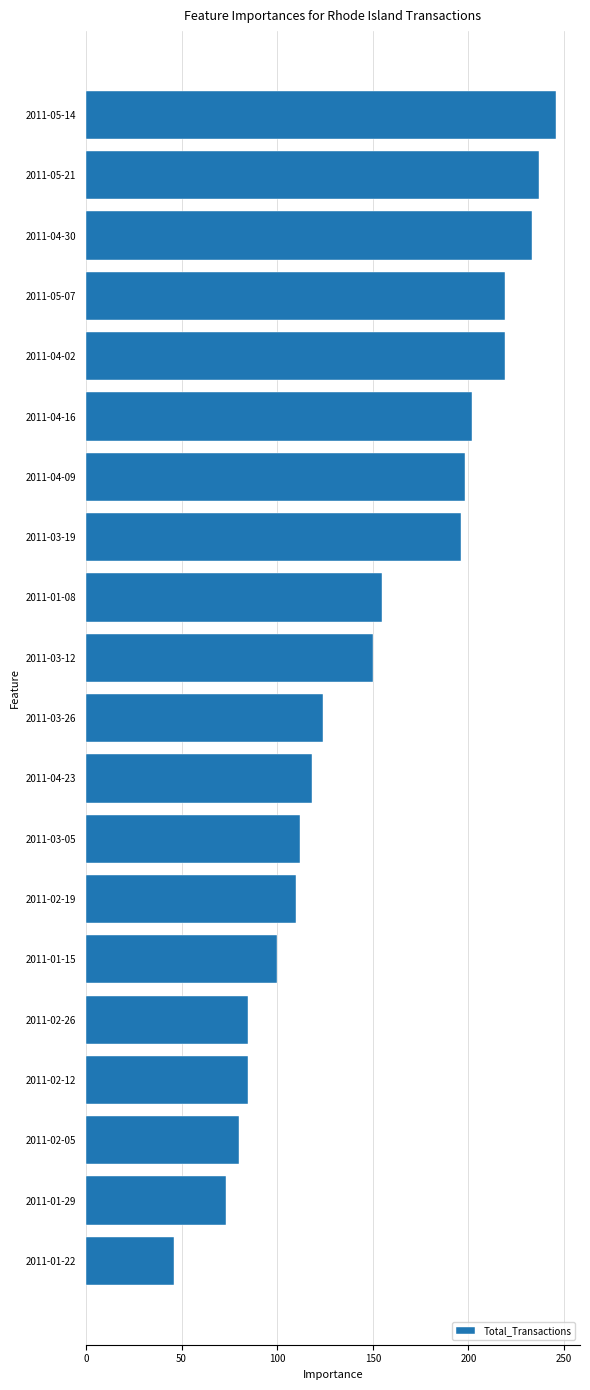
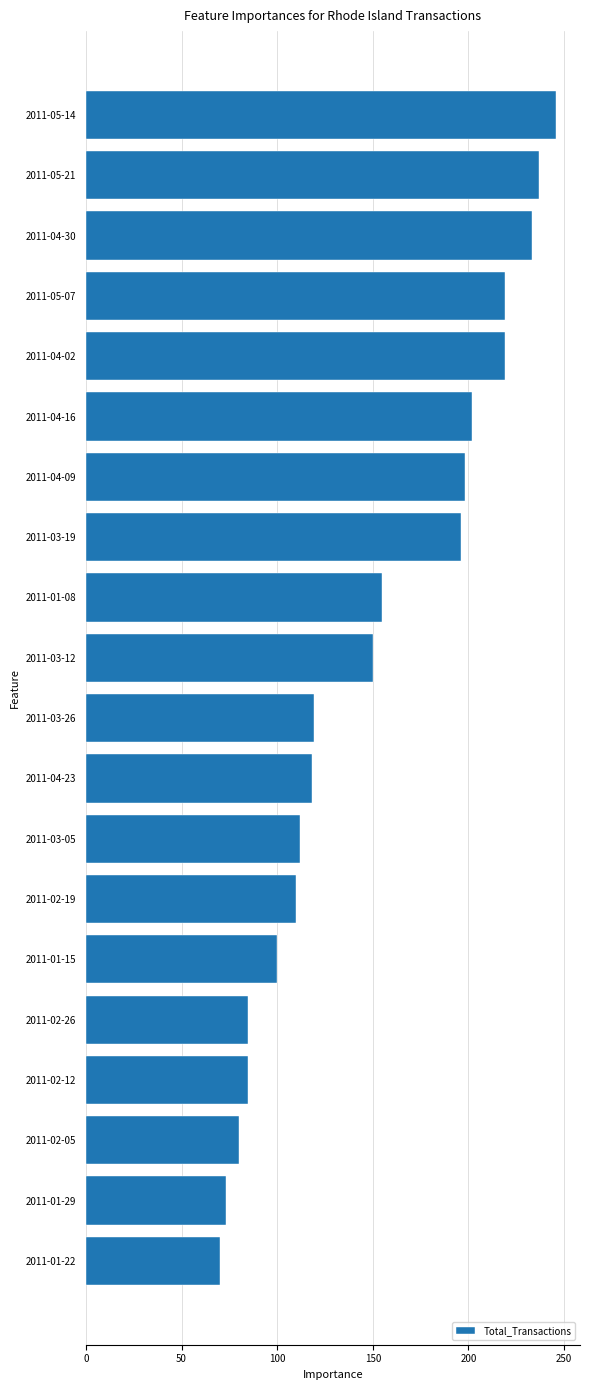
2011-03-26: 124 -> 119
2011-01-22: 46 -> 70
